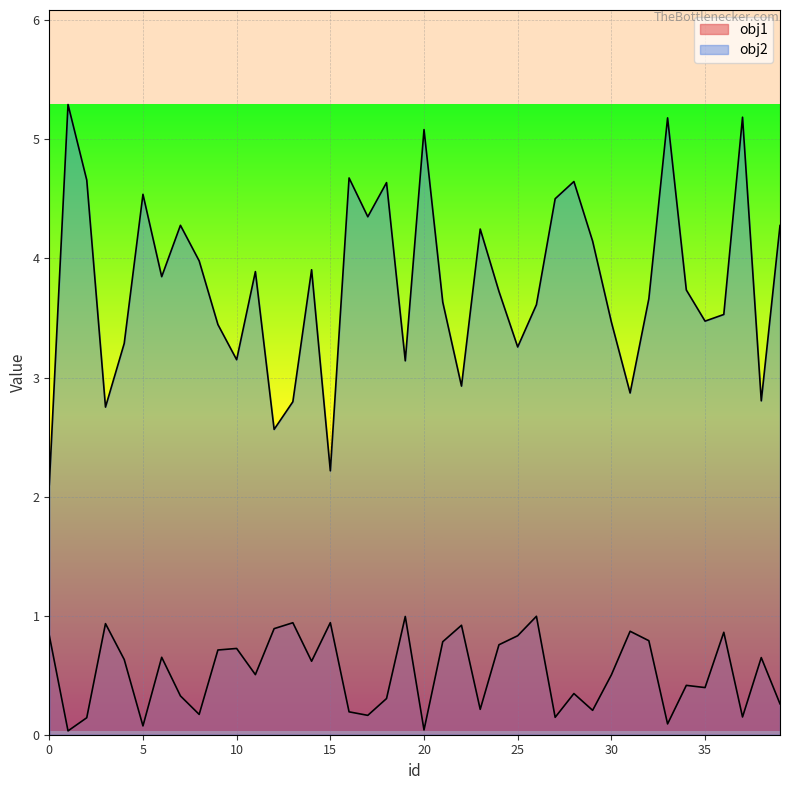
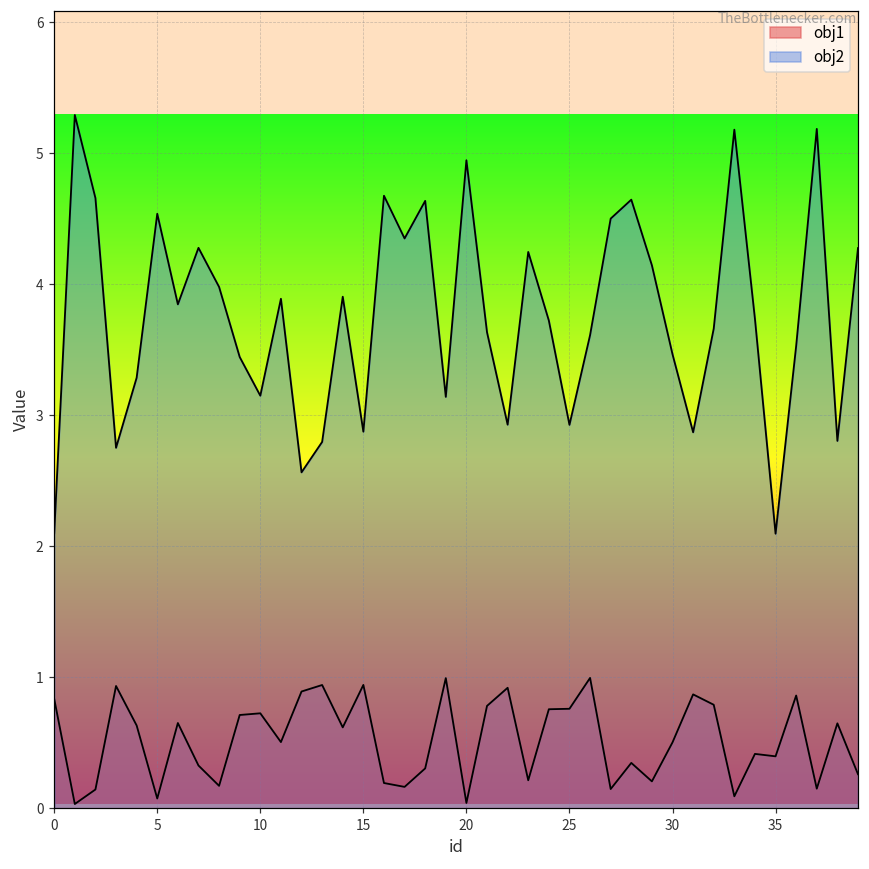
obj2, 15: 2.22 -> 2.87
obj2, 20: 5.08 -> 4.95
obj1, 25: 0.83 -> 0.76
obj2, 25: 3.26 -> 2.93
obj2, 35: 3.47 -> 2.10
